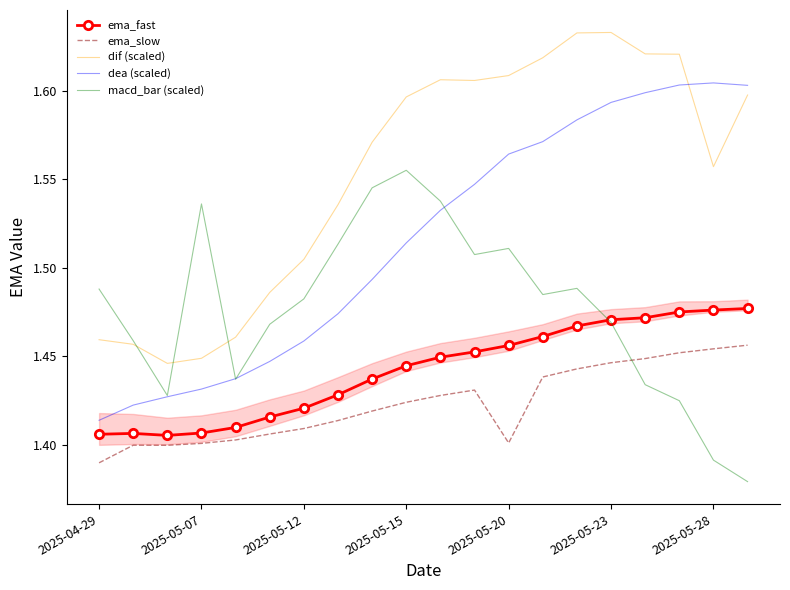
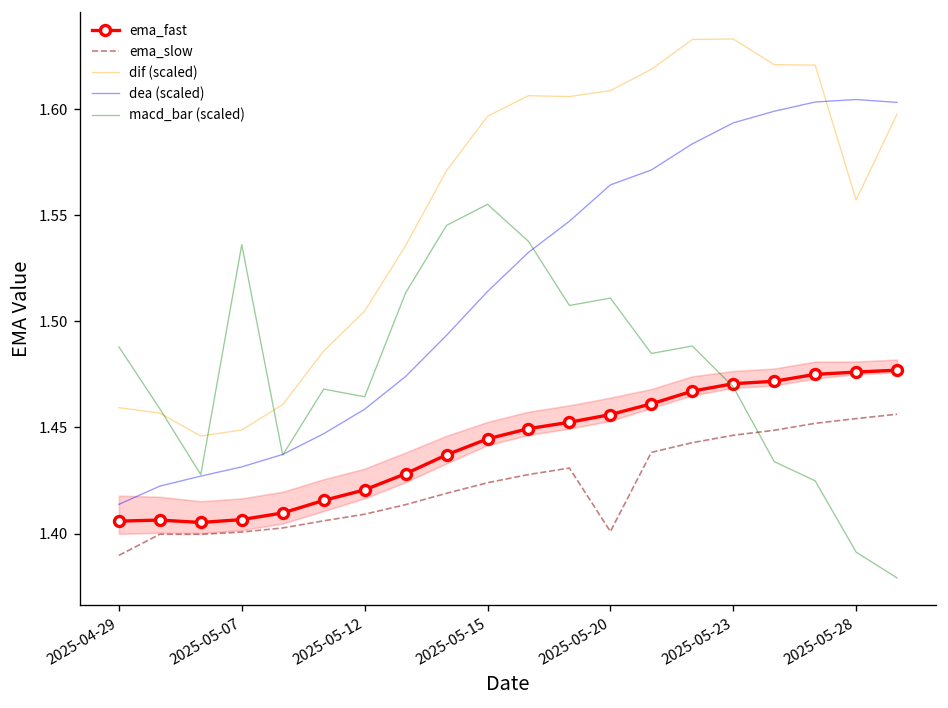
macd_bar (scaled), 2025-05-12: 1.482 -> 1.464
